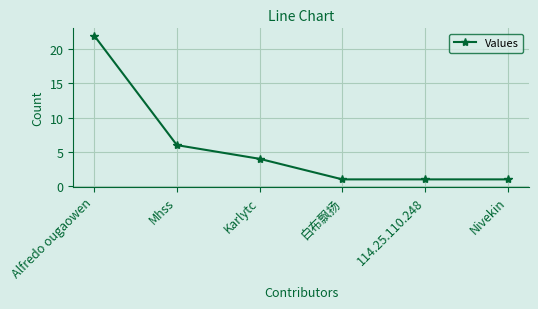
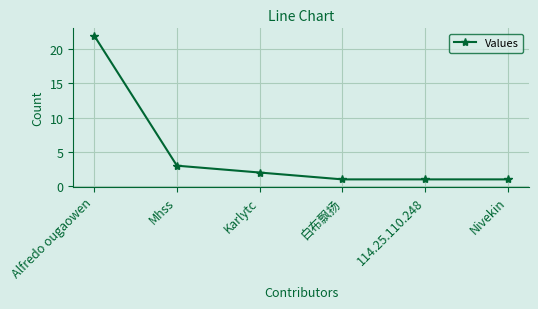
Mhss: 6 -> 3
Karlytc: 4 -> 2
